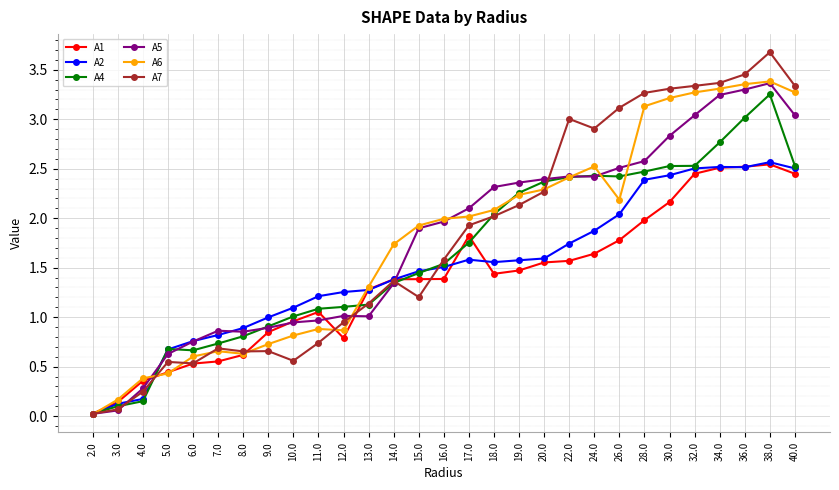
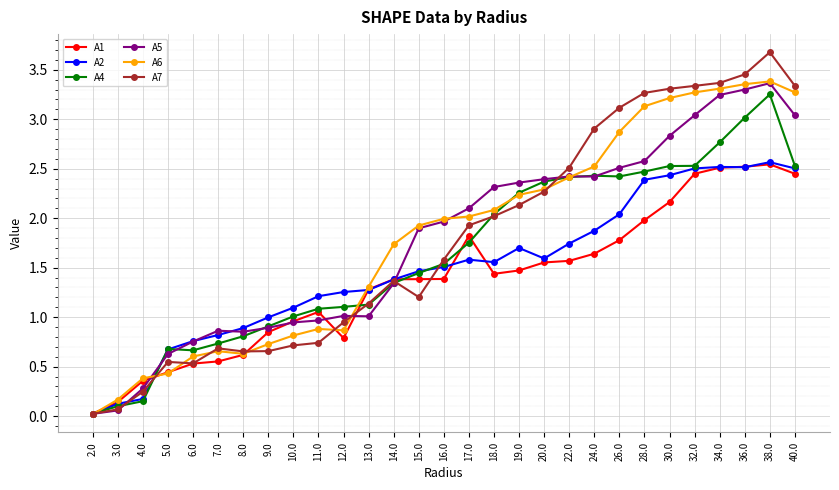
A7, 10.0: 0.6 -> 0.7
A2, 19.0: 1.6 -> 1.7
A7, 22.0: 3.0 -> 2.5
A6, 26.0: 2.2 -> 2.9
